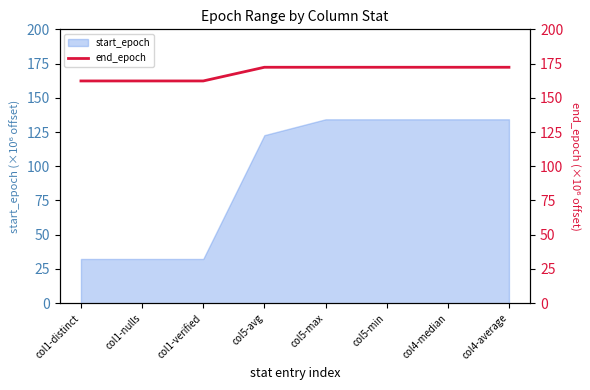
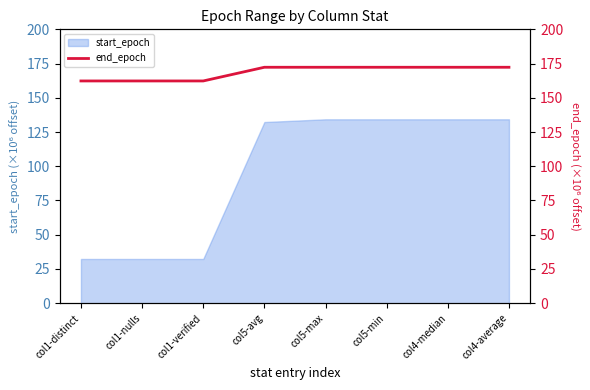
start_epoch, col5-avg: 123 -> 132
